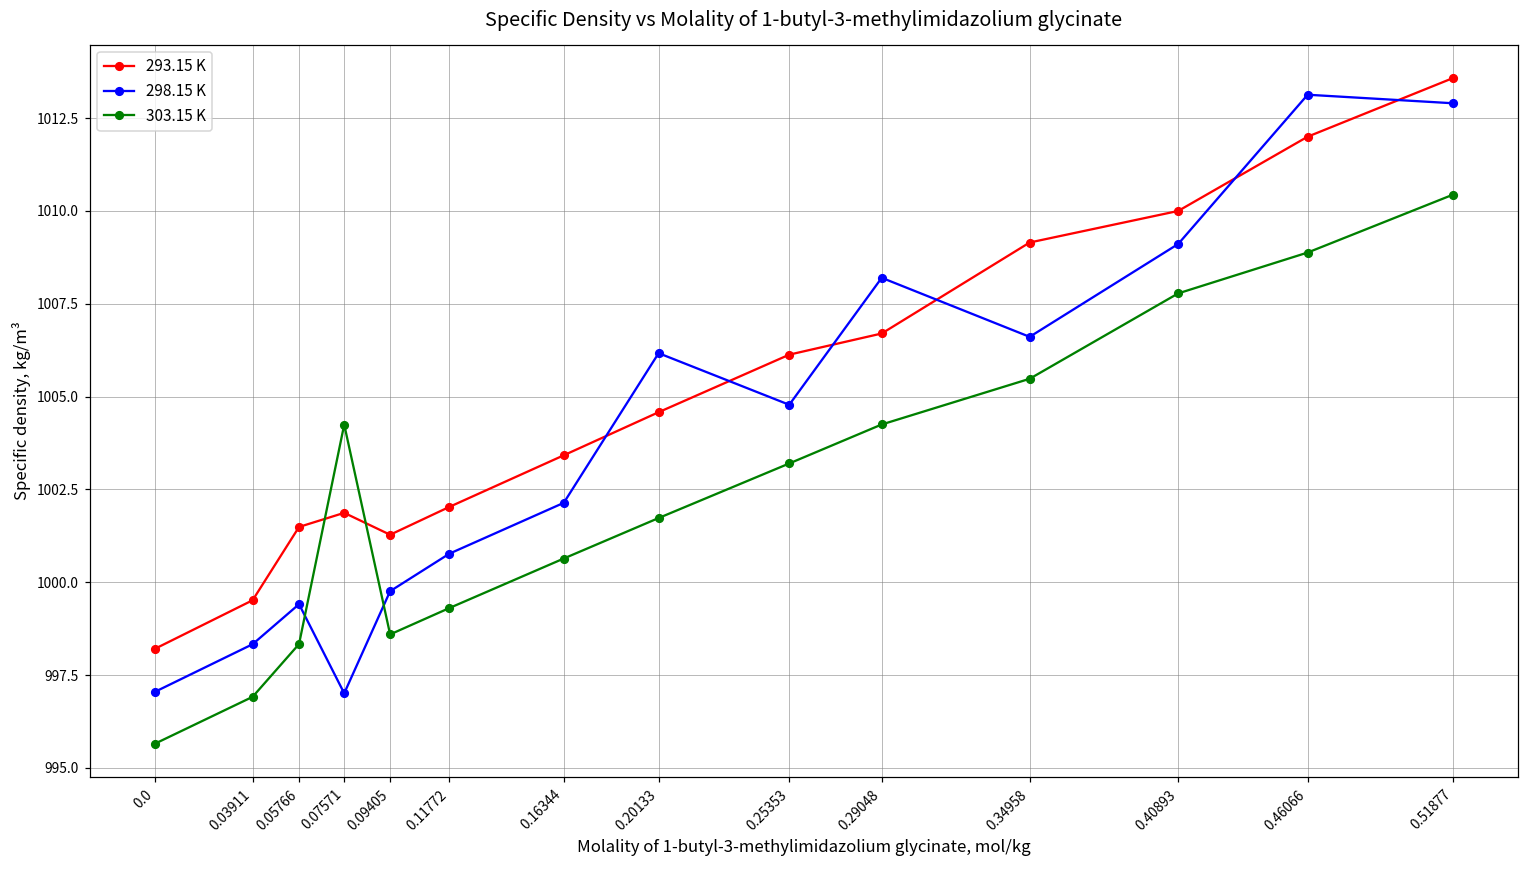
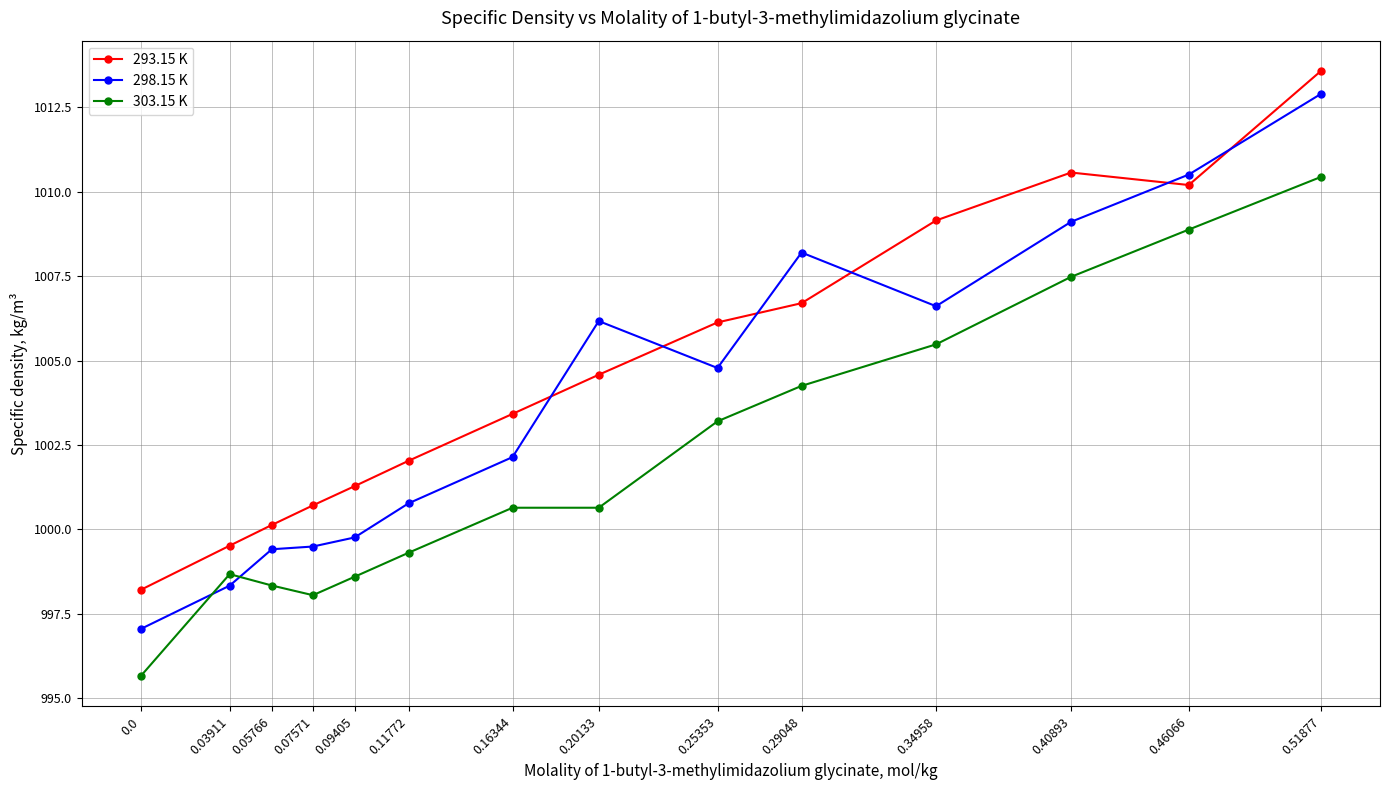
303.15 K, 0.03911: 996.9 -> 998.7
293.15 K, 0.05766: 1001.5 -> 1000.1
293.15 K, 0.07571: 1001.9 -> 1000.7
298.15 K, 0.07571: 997.0 -> 999.5
303.15 K, 0.07571: 1004.2 -> 998.0
303.15 K, 0.20133: 1001.7 -> 1000.6
293.15 K, 0.40893: 1010.0 -> 1010.6
303.15 K, 0.40893: 1007.8 -> 1007.5
293.15 K, 0.46066: 1012.0 -> 1010.2
298.15 K, 0.46066: 1013.1 -> 1010.5
